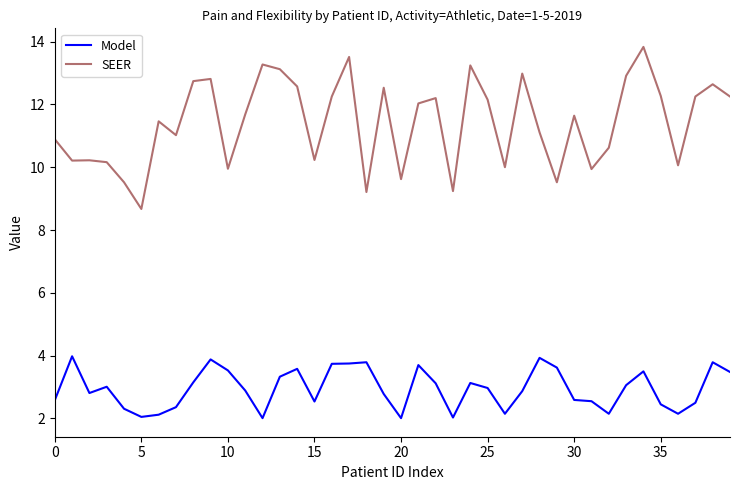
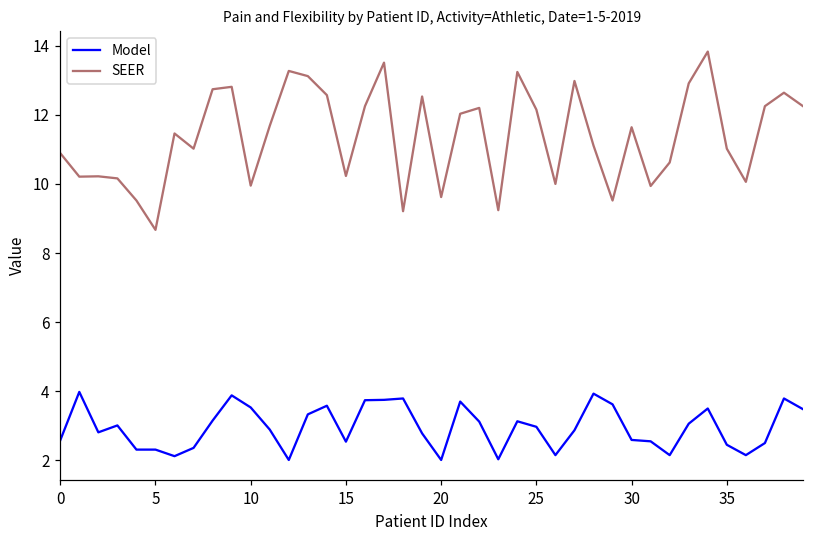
Model, 5: 2.1 -> 2.3
SEER, 35: 12.3 -> 11.0
